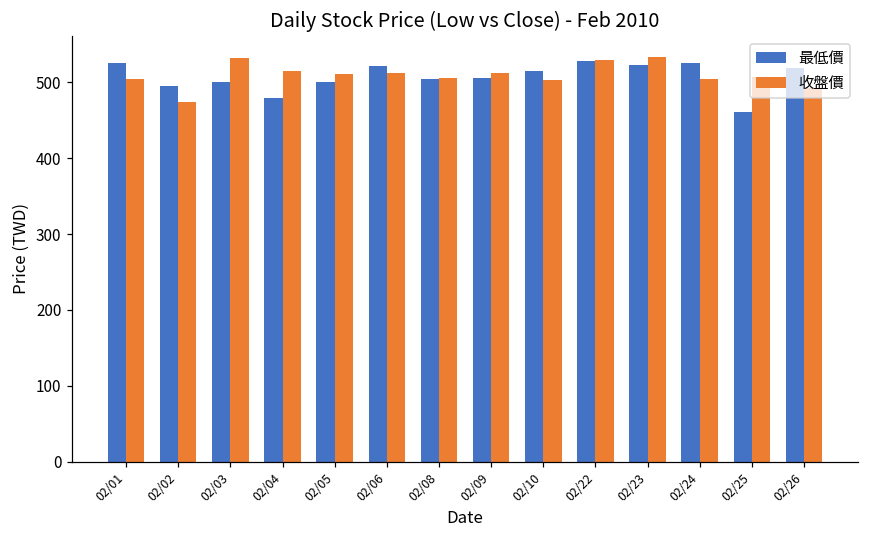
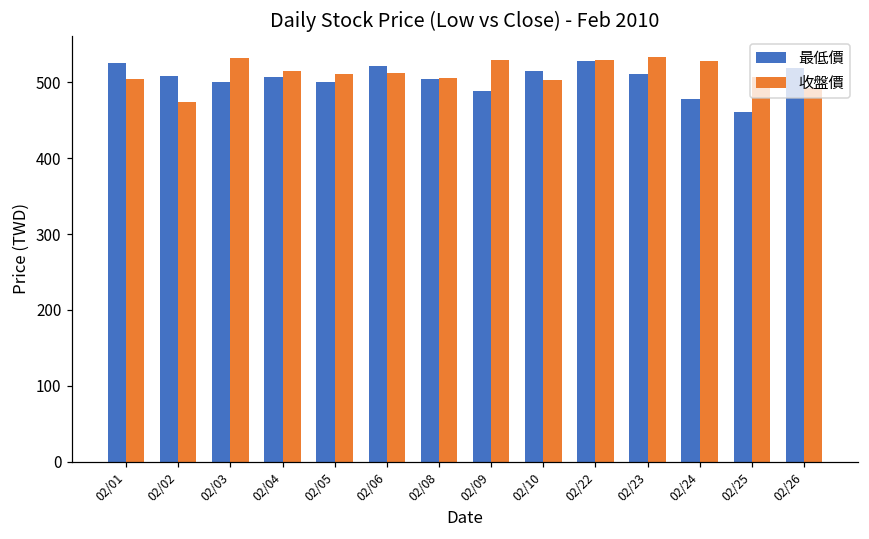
最低價, 02/02: 500 -> 510
最低價, 02/04: 480 -> 510
最低價, 02/09: 510 -> 490
收盤價, 02/09: 510 -> 530
最低價, 02/23: 520 -> 510
最低價, 02/24: 530 -> 480
收盤價, 02/24: 500 -> 530
